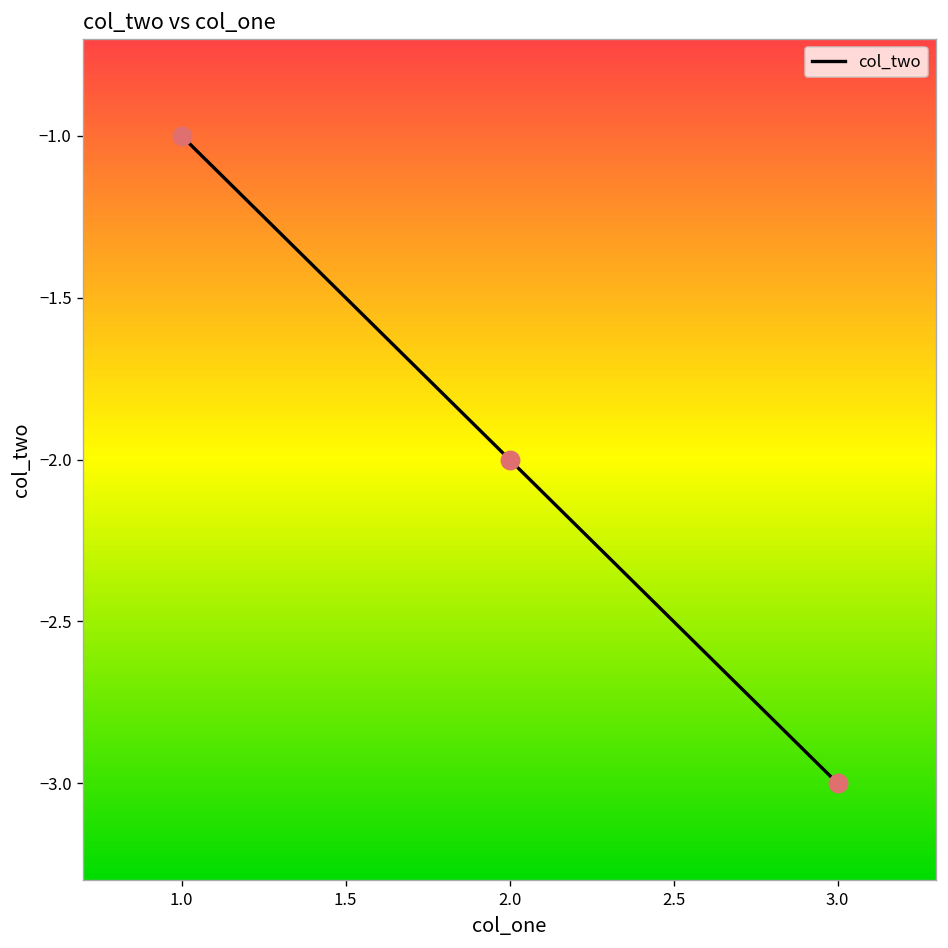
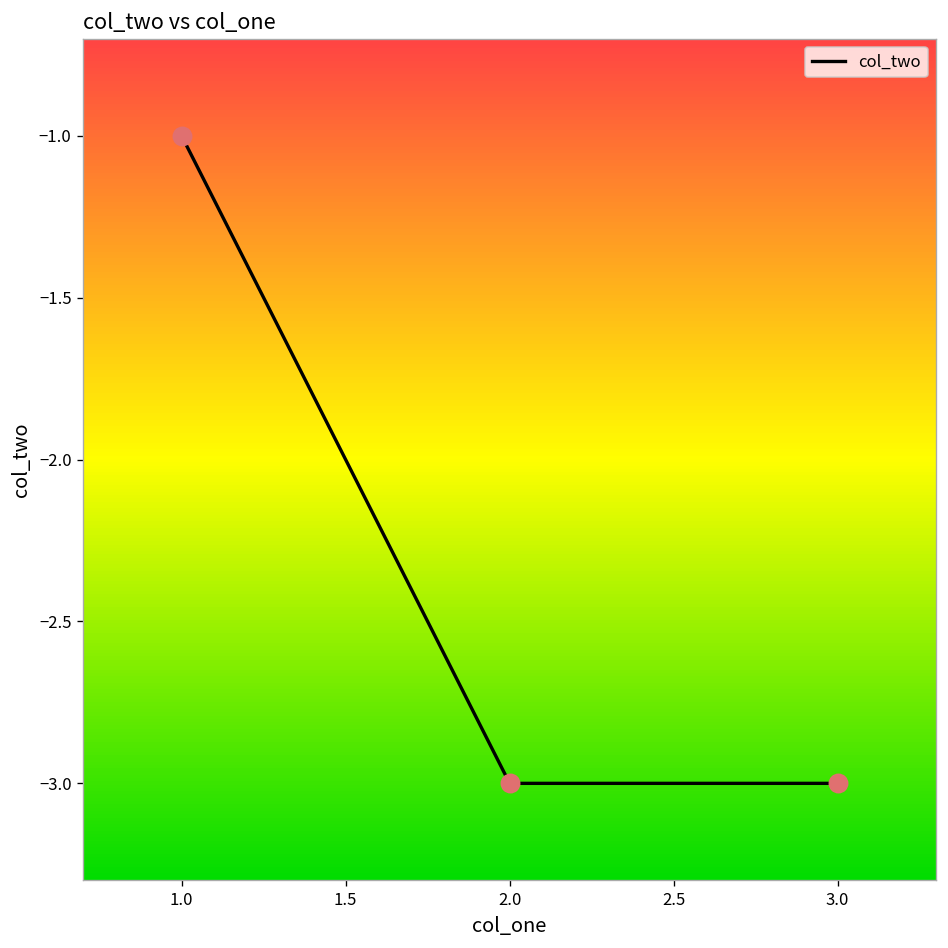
2.0: -2 -> -3
